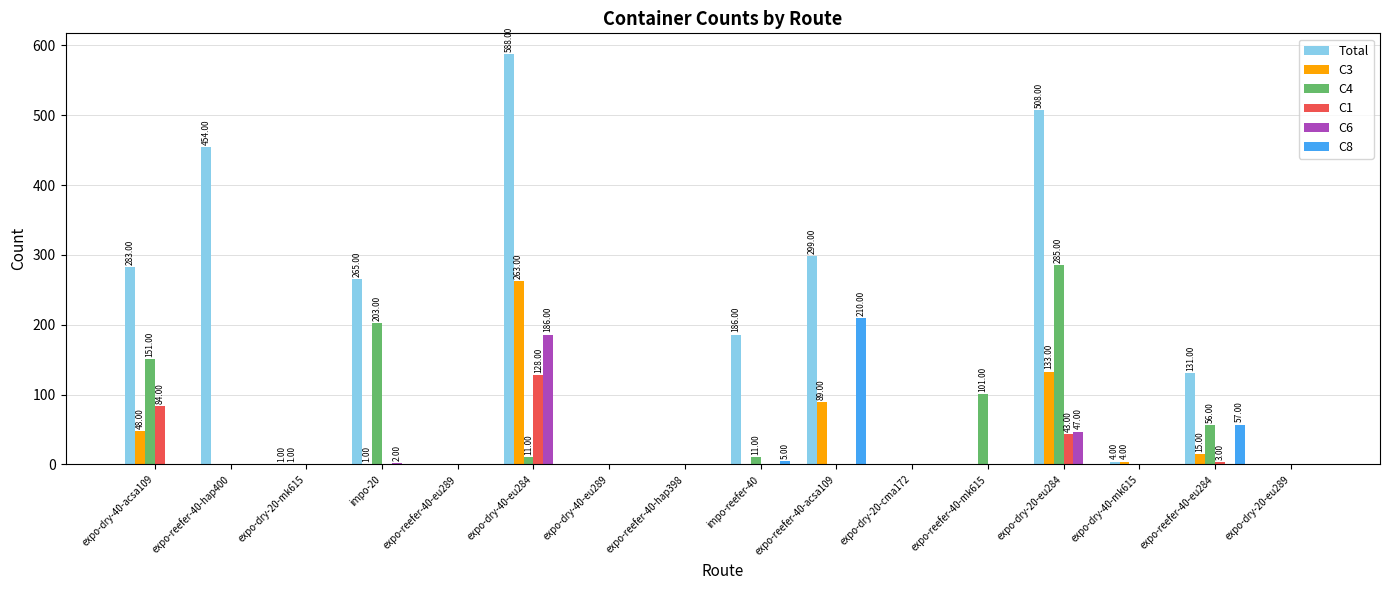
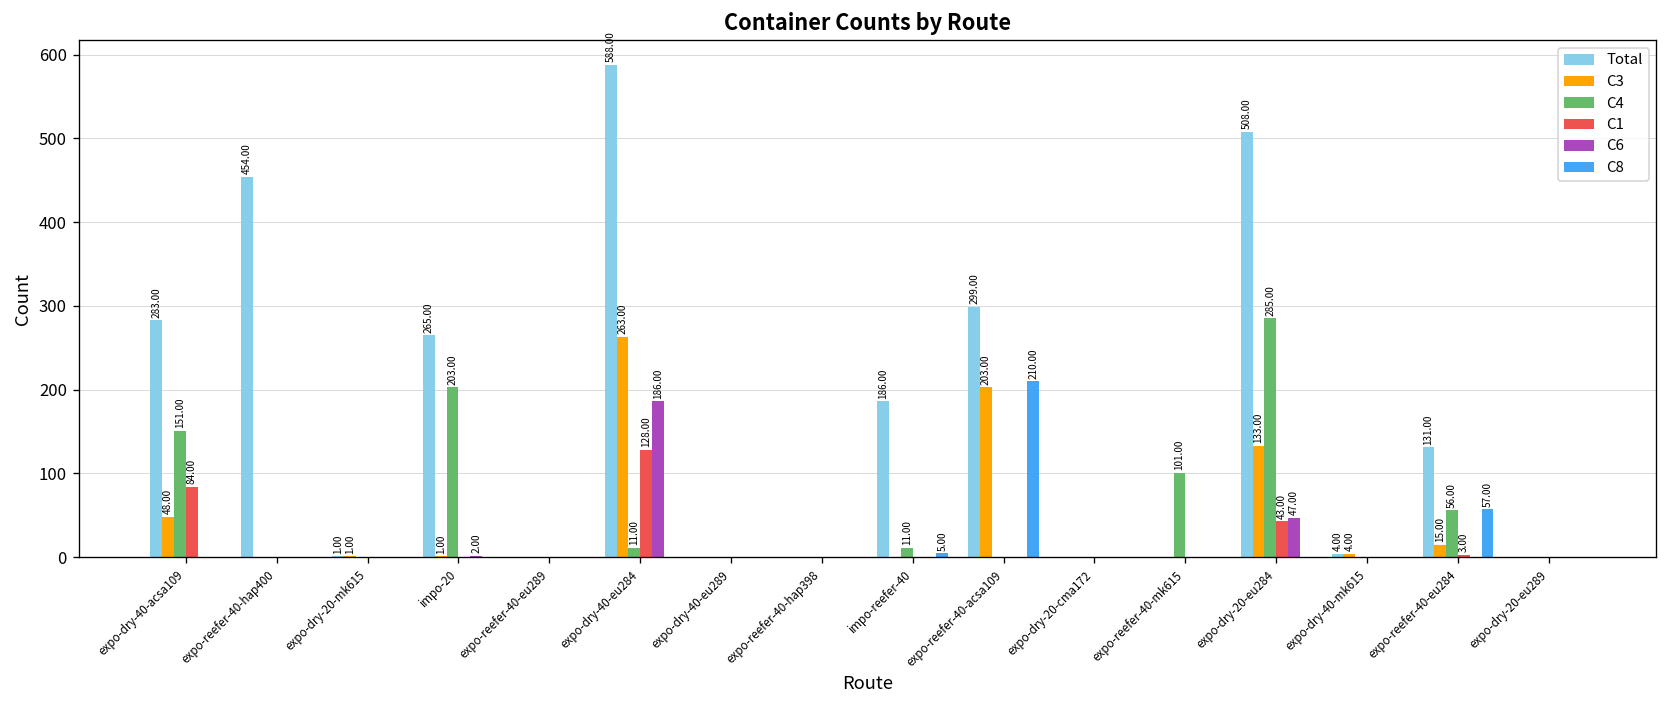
C3, expo-reefer-40-acsa109: 89.00 -> 203.00
